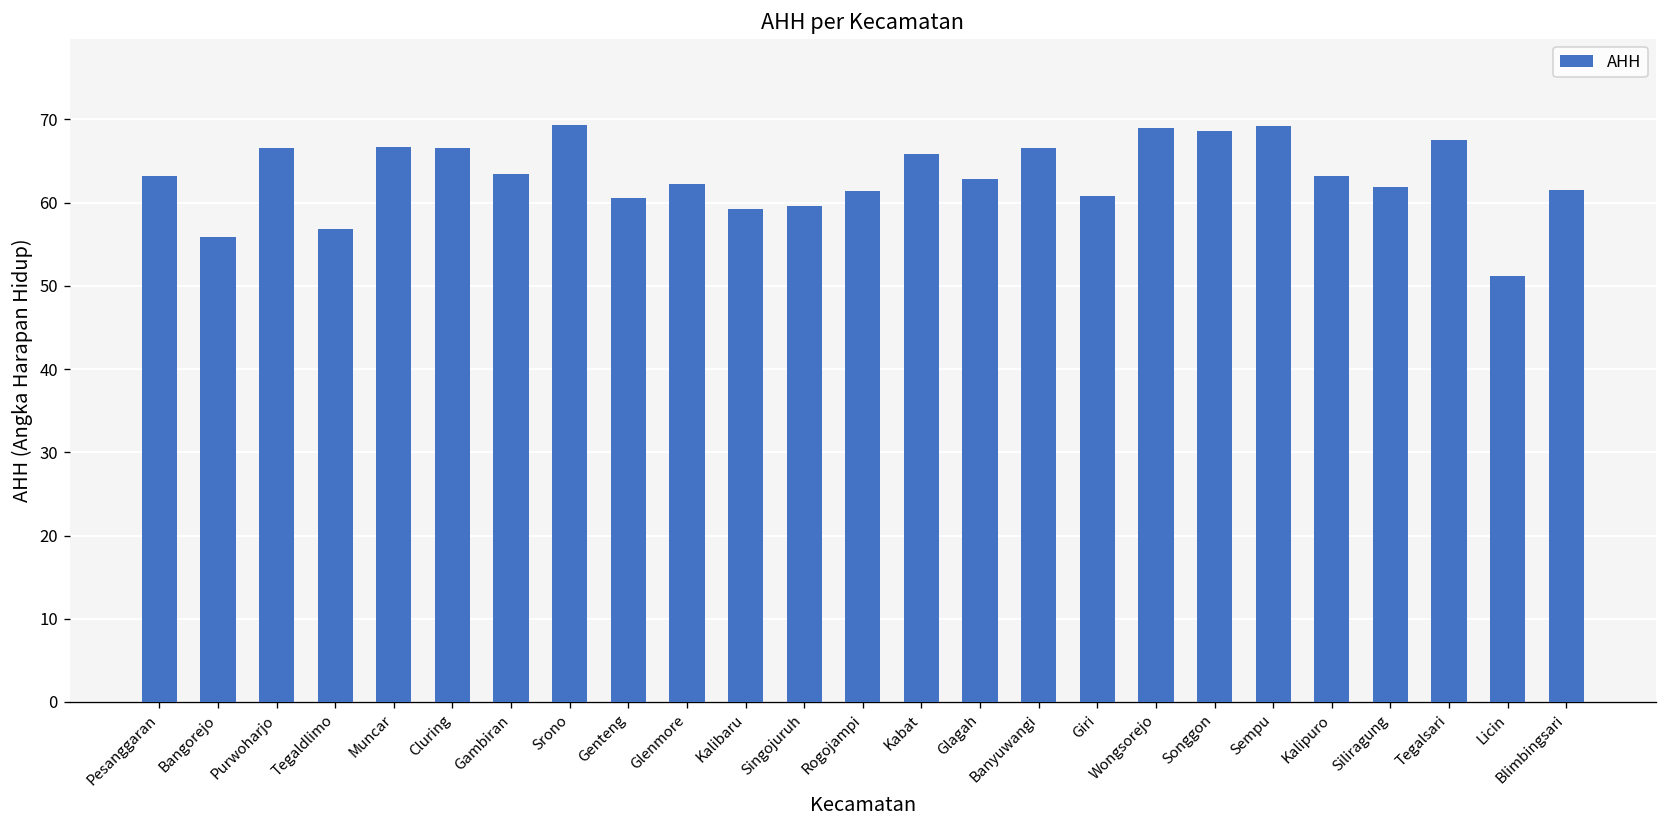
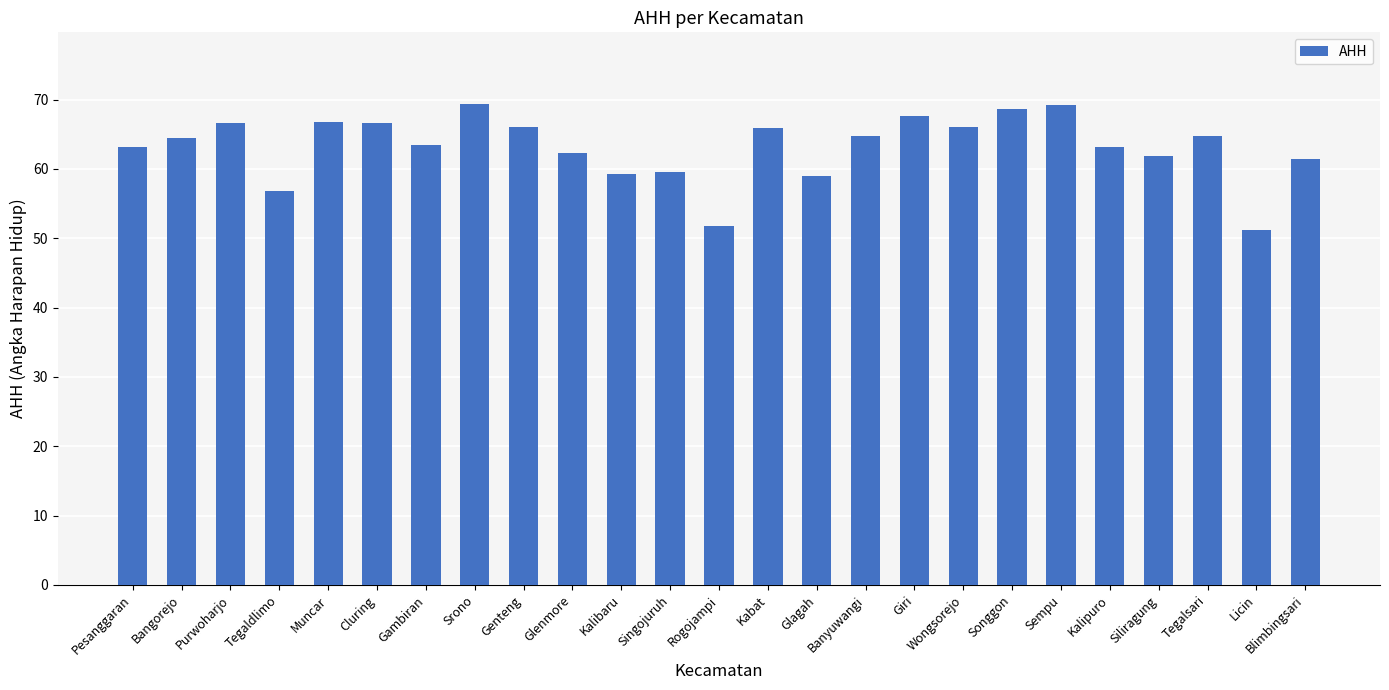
Bangorejo: 56 -> 65
Genteng: 61 -> 66
Rogojampi: 61 -> 52
Glagah: 63 -> 59
Banyuwangi: 67 -> 65
Giri: 61 -> 68
Wongsorejo: 69 -> 66
Tegalsari: 68 -> 65
